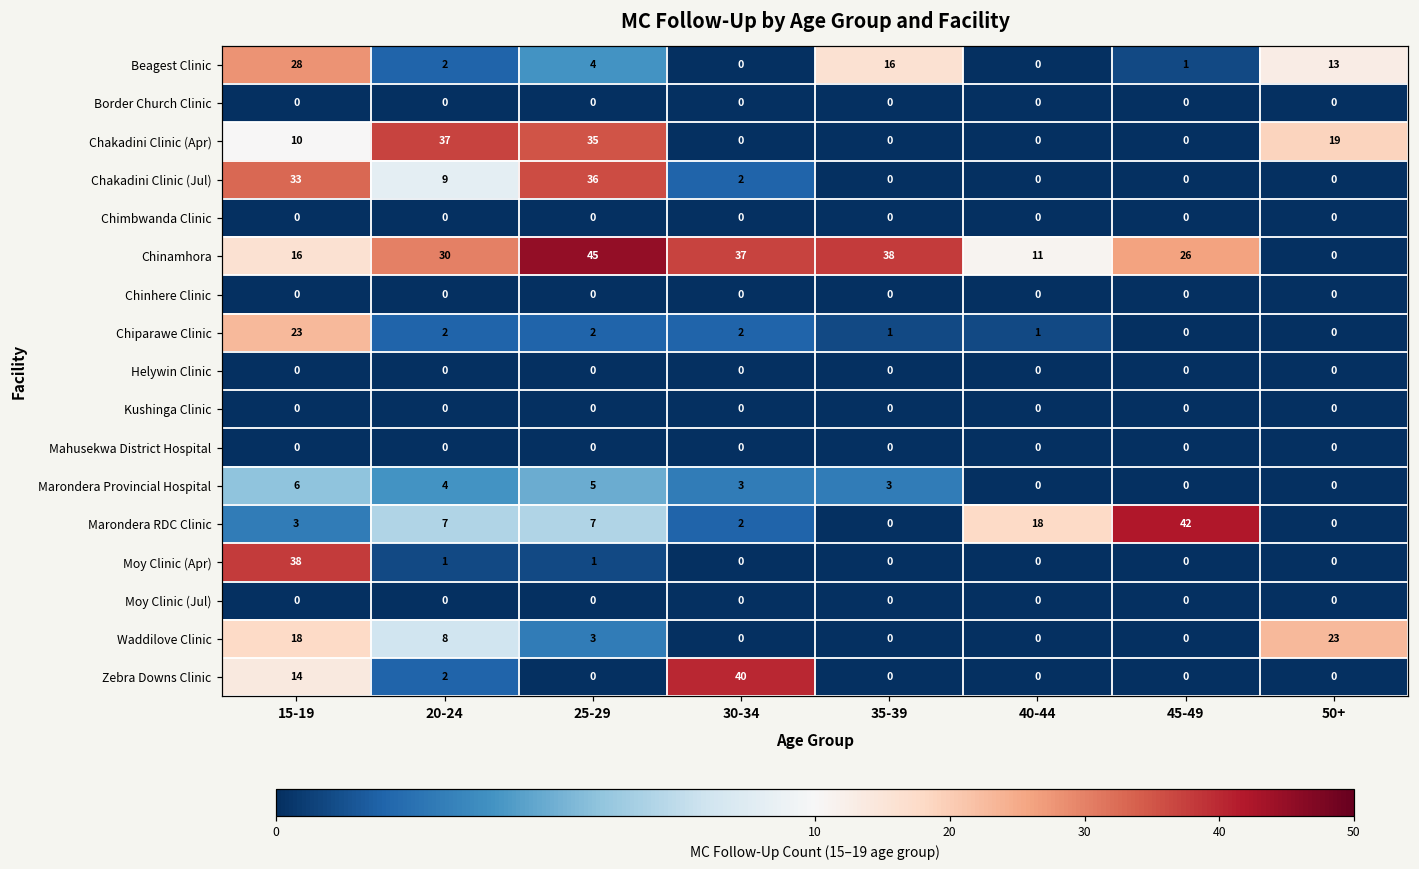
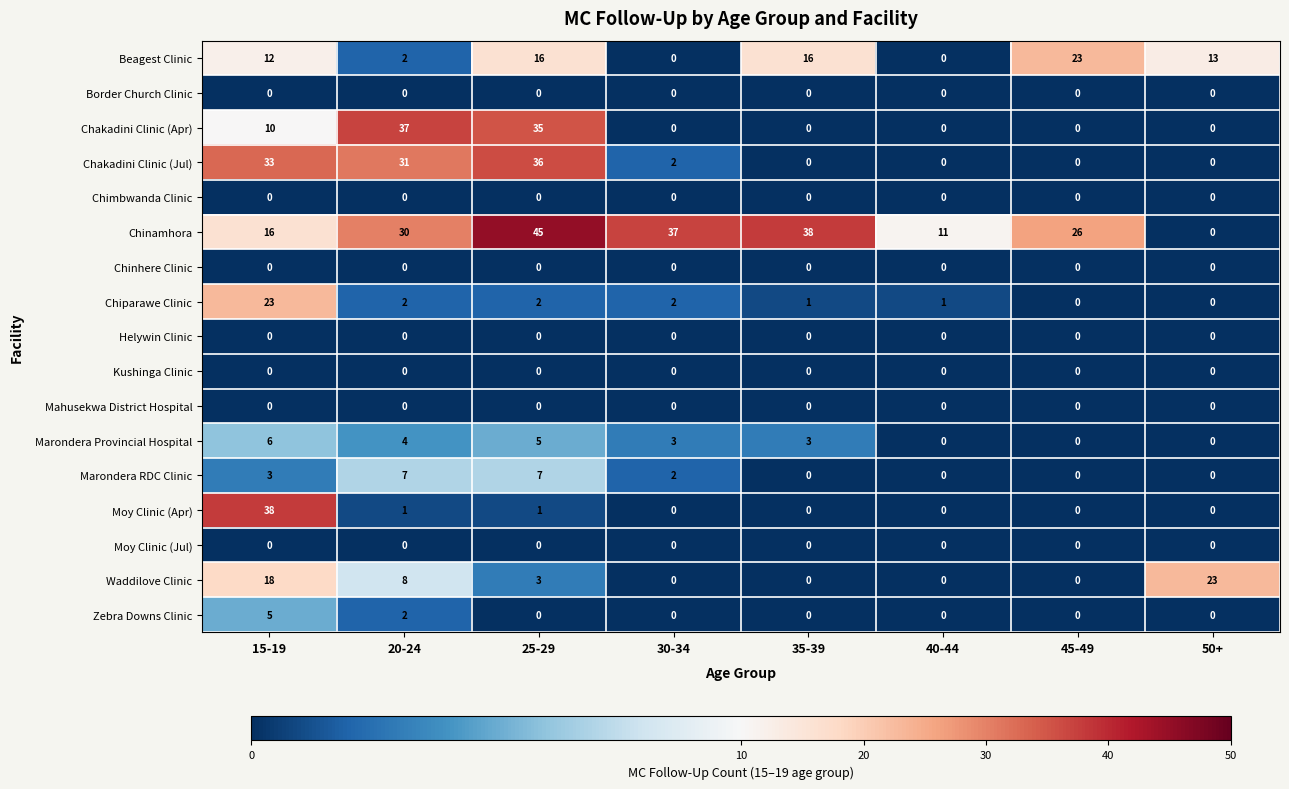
Beagest Clinic, 15-19: 28 -> 12
Beagest Clinic, 25-29: 4 -> 16
Beagest Clinic, 45-49: 1 -> 23
Chakadini Clinic (Apr), 50+: 19 -> 0
Chakadini Clinic (Jul), 20-24: 9 -> 31
Marondera RDC Clinic, 40-44: 18 -> 0
Marondera RDC Clinic, 45-49: 42 -> 0
Zebra Downs Clinic, 15-19: 14 -> 5
Zebra Downs Clinic, 30-34: 40 -> 0
